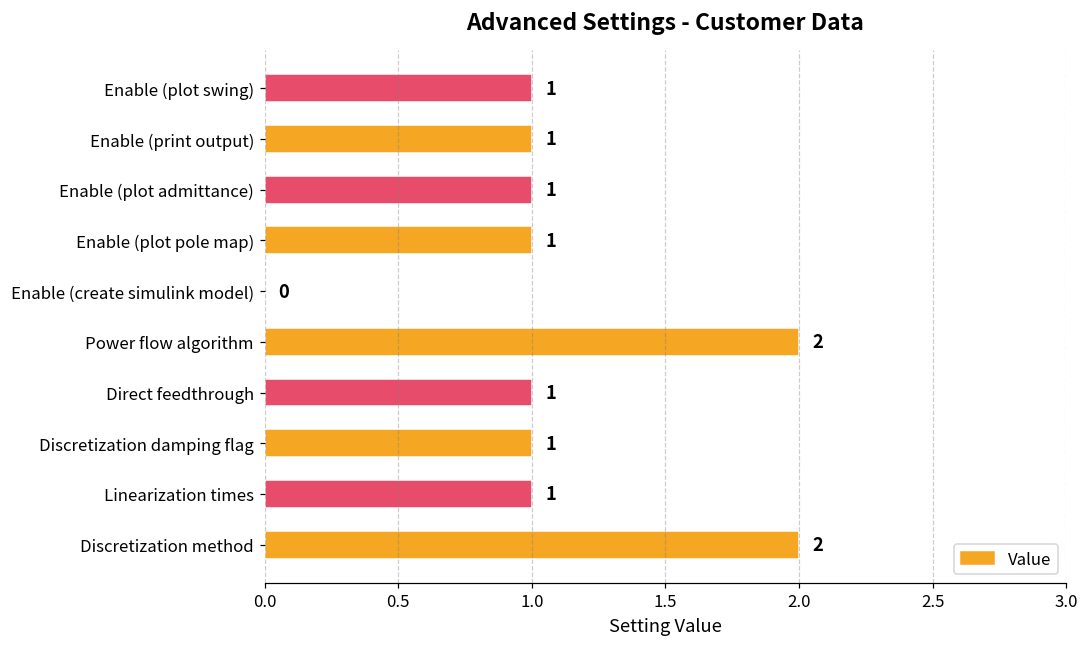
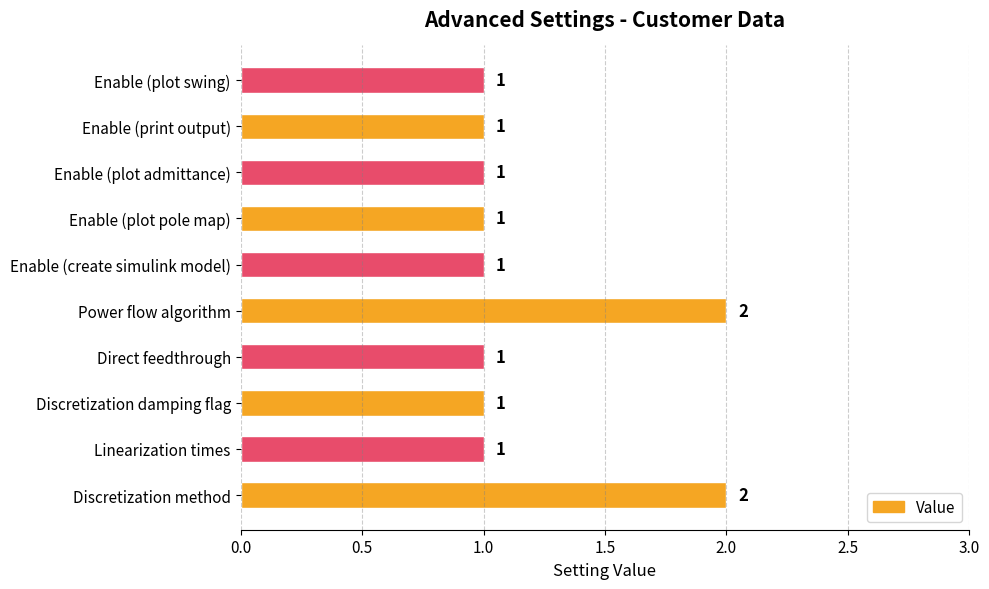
Enable (create simulink model): 0 -> 1
